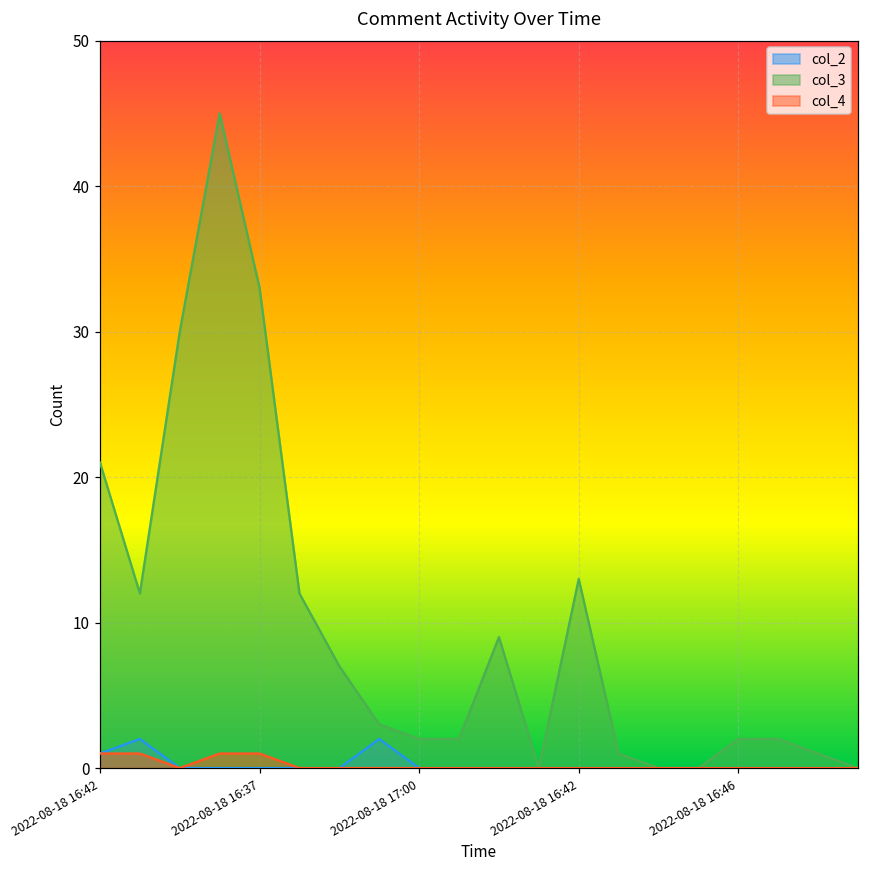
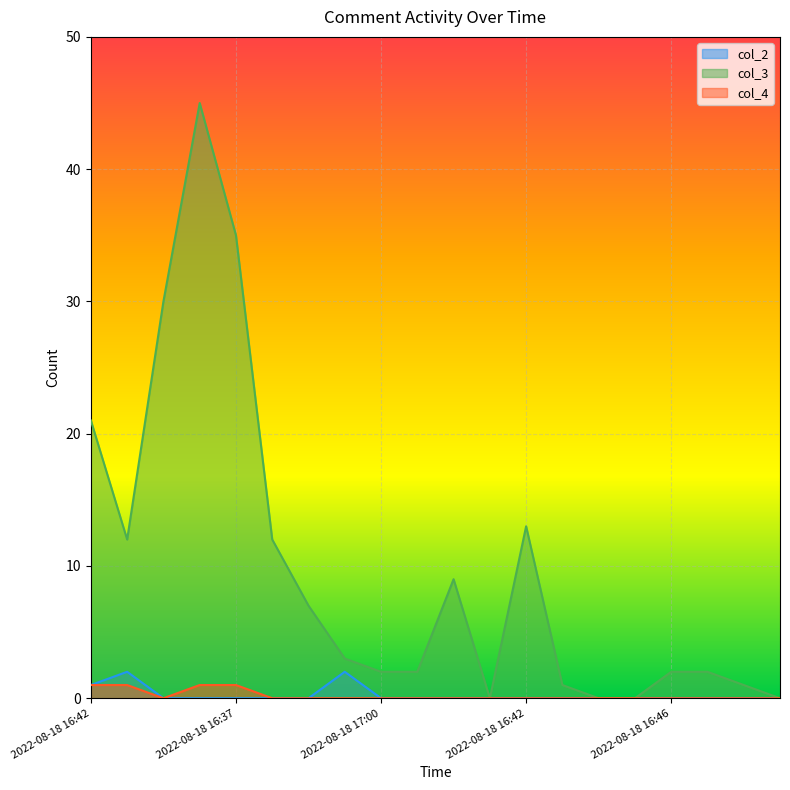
col_3, 2022-08-18 16:37: 33 -> 35
